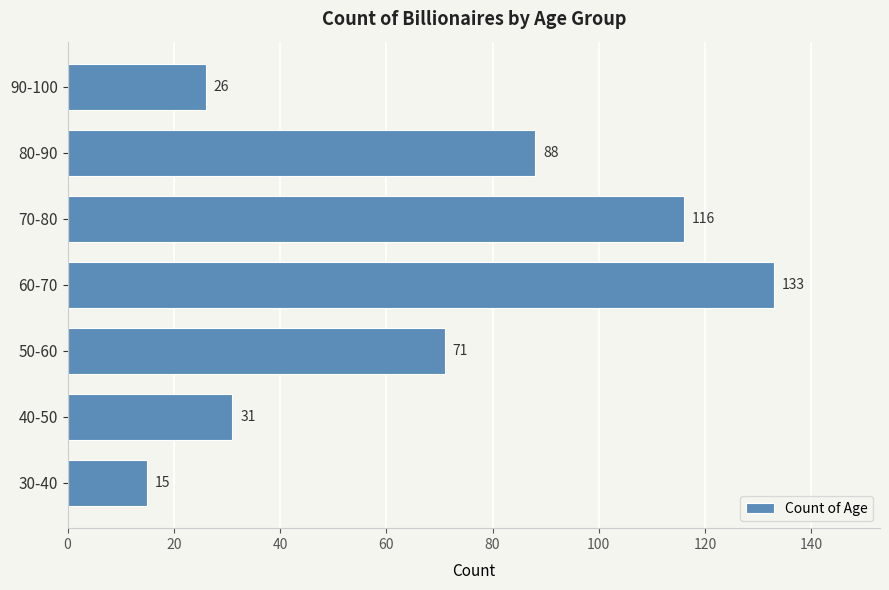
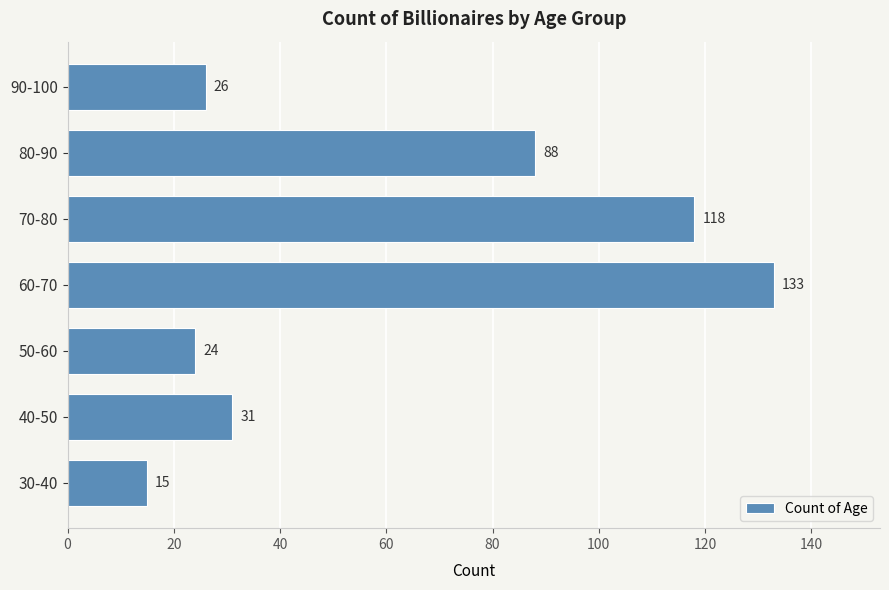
70-80: 116 -> 118
50-60: 71 -> 24
